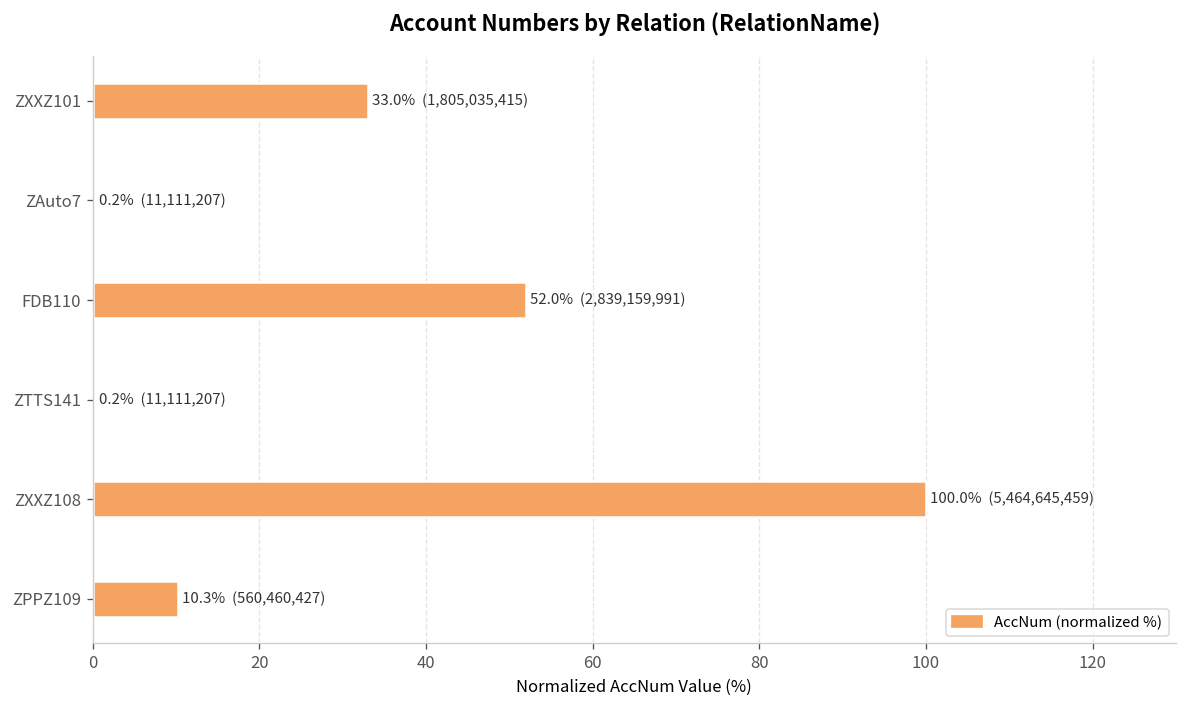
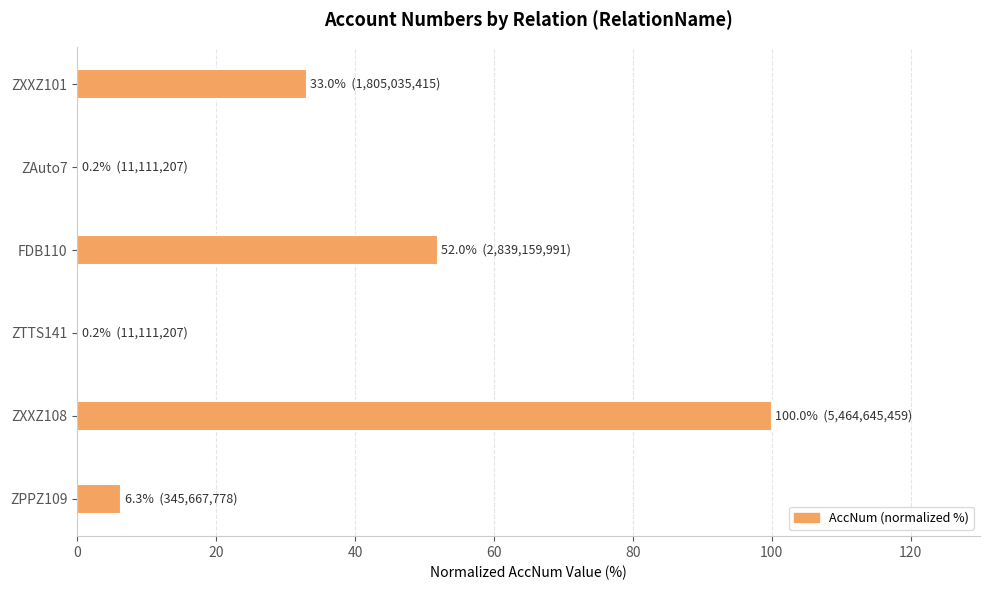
ZPPZ109: 10.3% (560,460,427) -> 6.3% (345,667,778)
